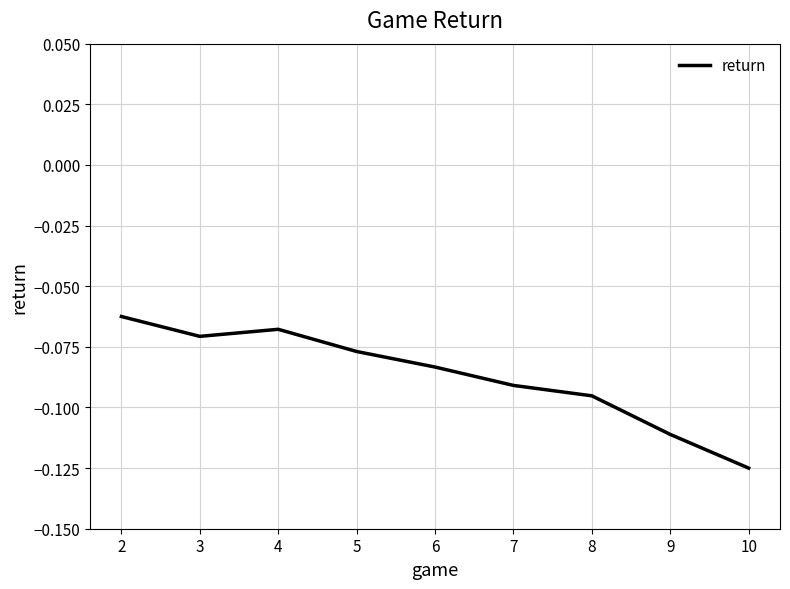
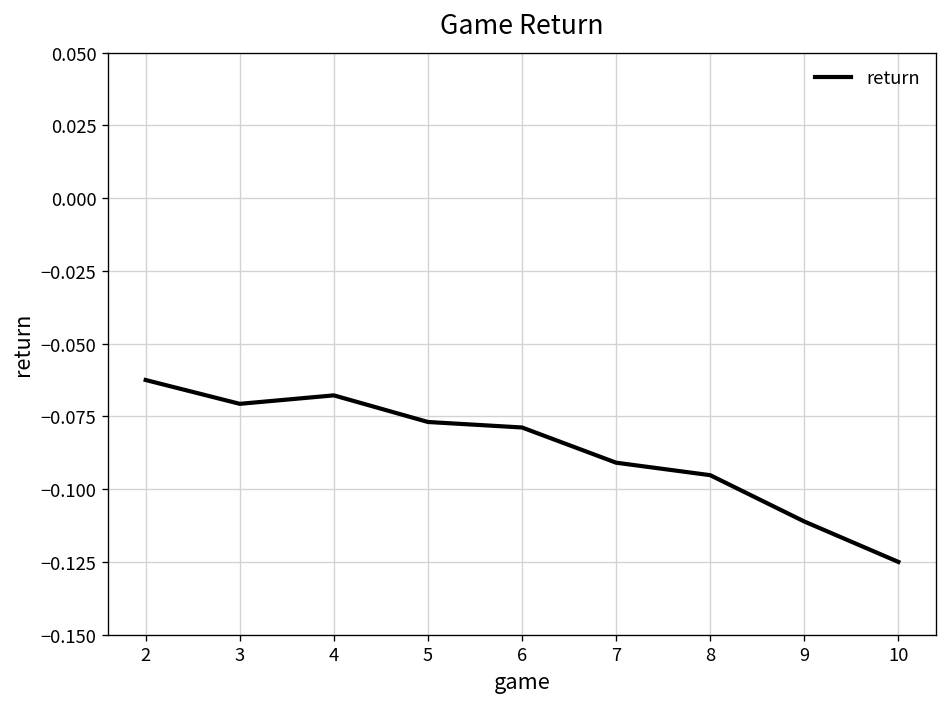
6: -0.083 -> -0.079
